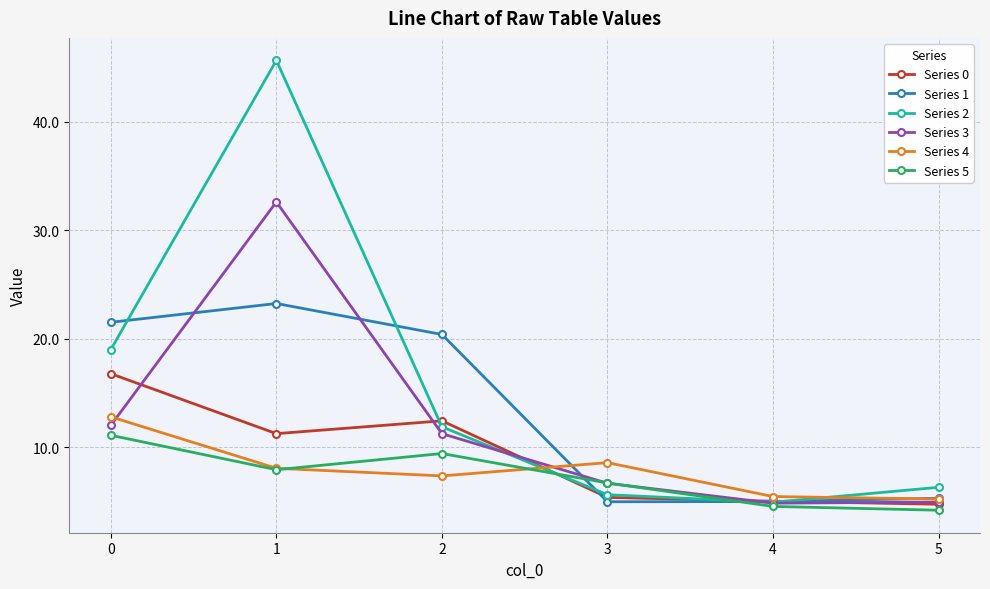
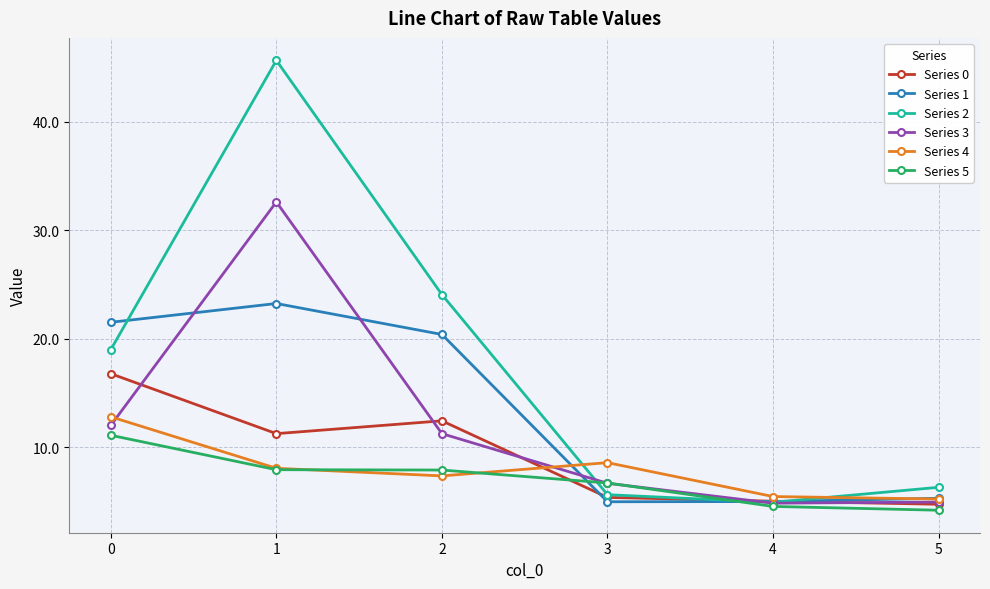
Series 2, 2: 11.9 -> 24.1
Series 5, 2: 9.4 -> 7.9
